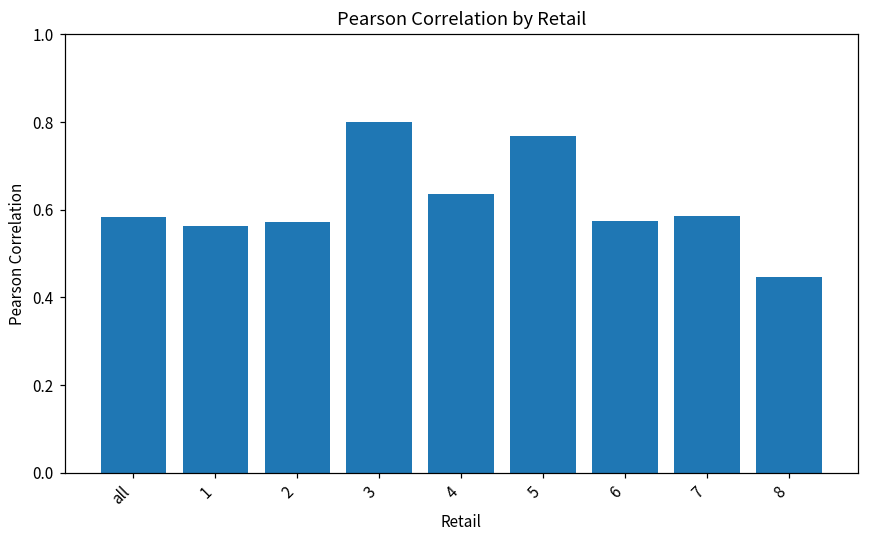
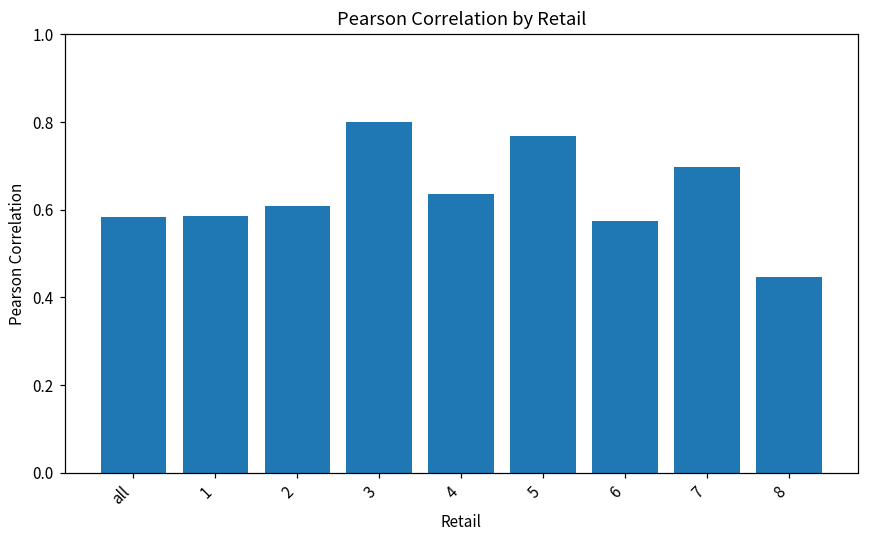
1: 0.56 -> 0.59
2: 0.57 -> 0.61
7: 0.59 -> 0.70
